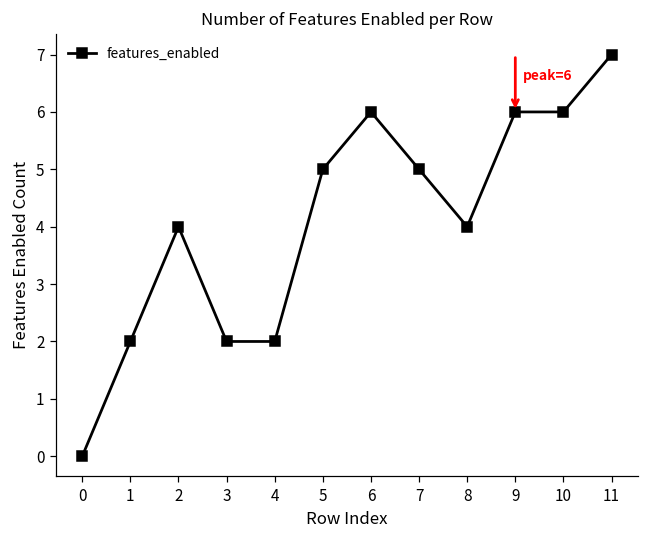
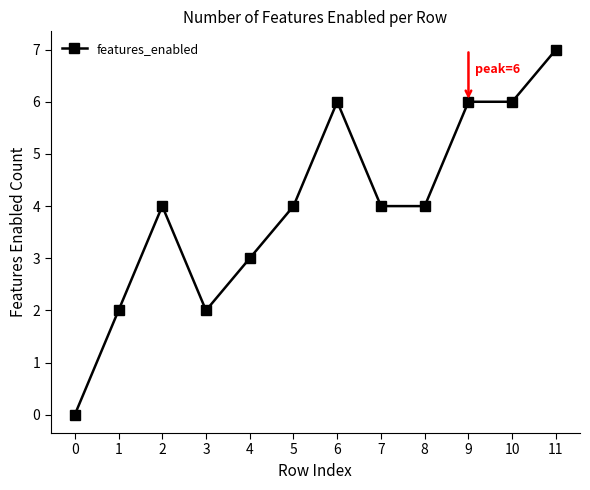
4: 2 -> 3
5: 5 -> 4
7: 5 -> 4
